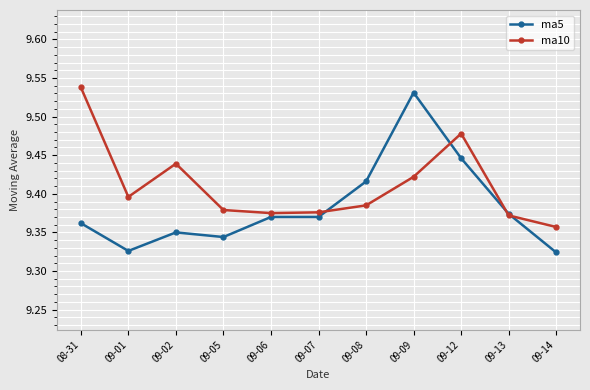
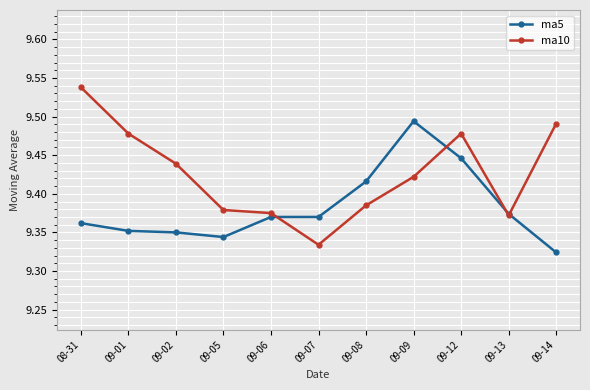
ma5, 09-01: 9.33 -> 9.35
ma10, 09-01: 9.40 -> 9.48
ma10, 09-07: 9.38 -> 9.33
ma5, 09-09: 9.53 -> 9.49
ma10, 09-14: 9.36 -> 9.49
